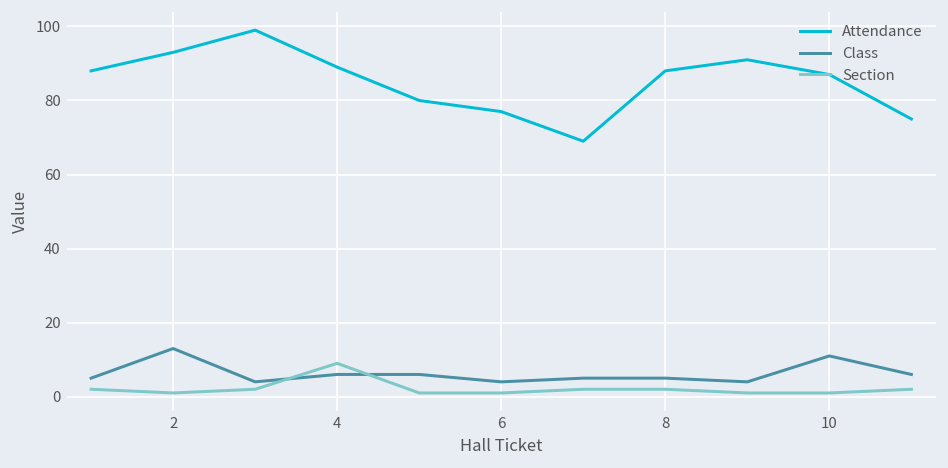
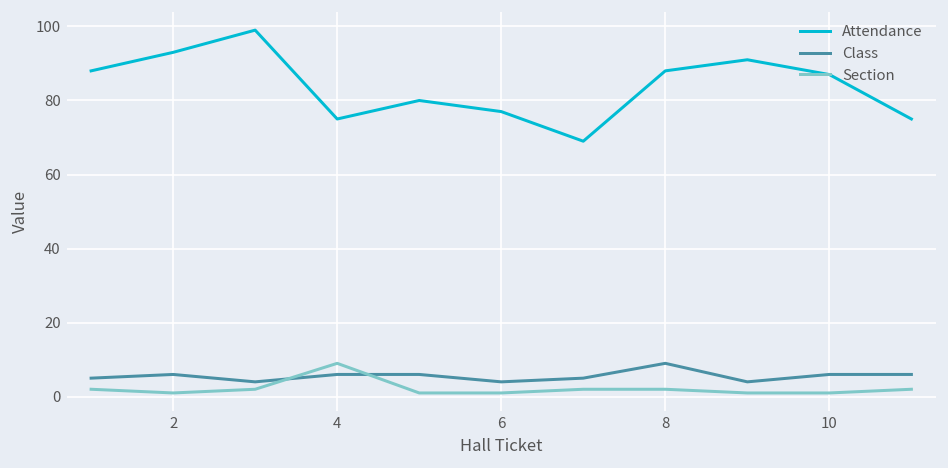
Class, 2: 13 -> 6
Attendance, 4: 89 -> 75
Class, 8: 5 -> 9
Class, 10: 11 -> 6
